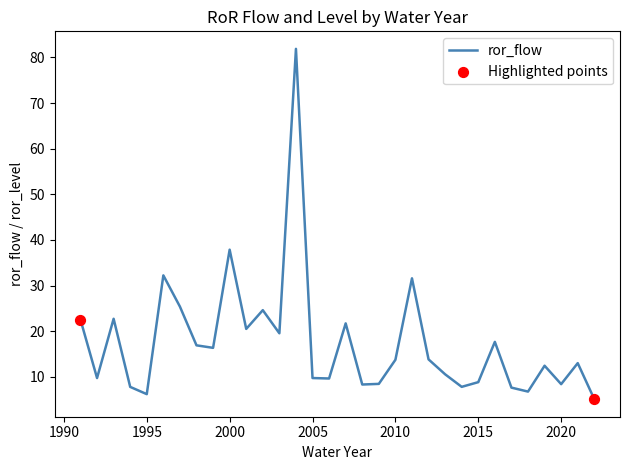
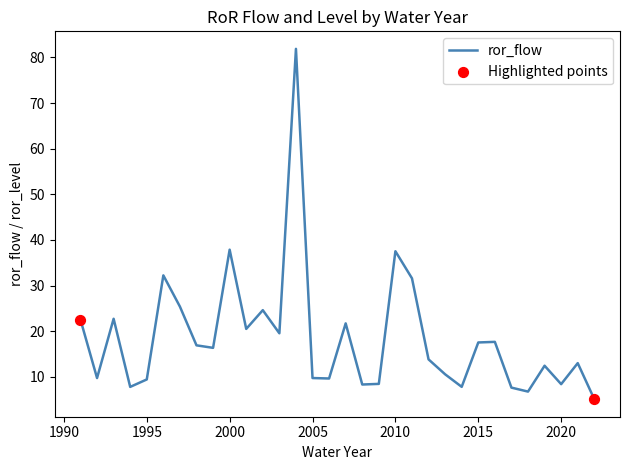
ror_flow, 1995: 6 -> 9
ror_flow, 2010: 14 -> 38
ror_flow, 2015: 9 -> 18
